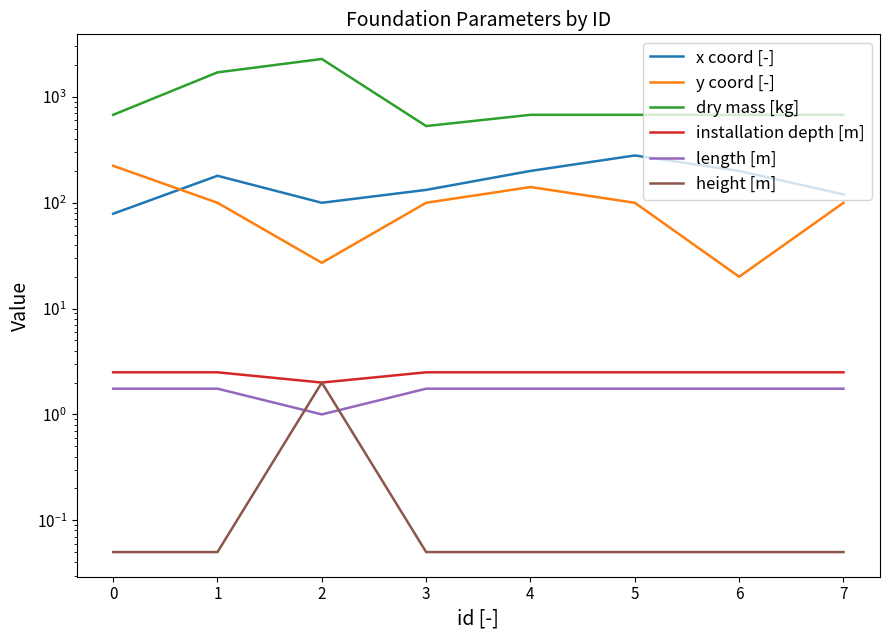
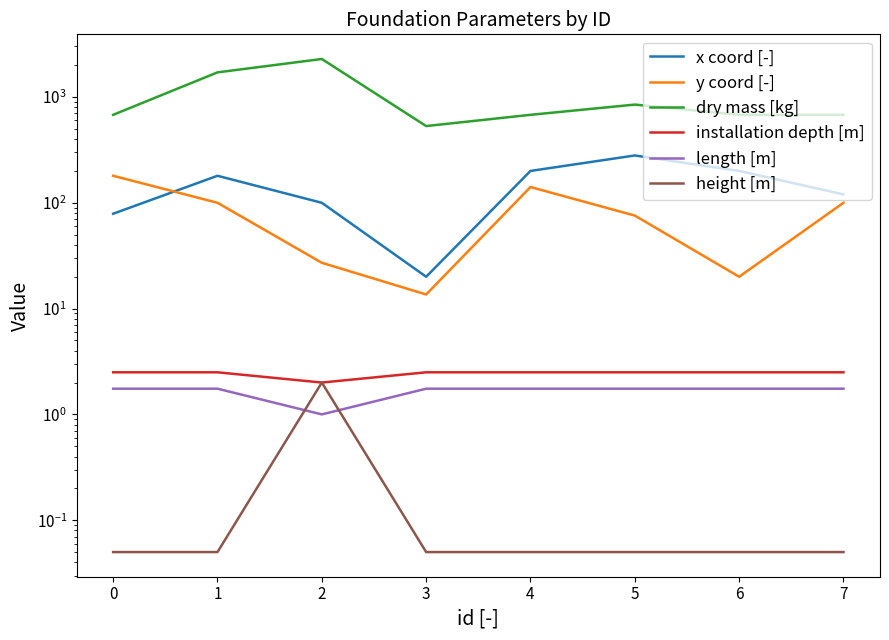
y coord [-], 0: 220 -> 180
x coord [-], 3: 130 -> 20
y coord [-], 3: 100 -> 14
y coord [-], 5: 100 -> 80
dry mass [kg], 5: 700 -> 800
